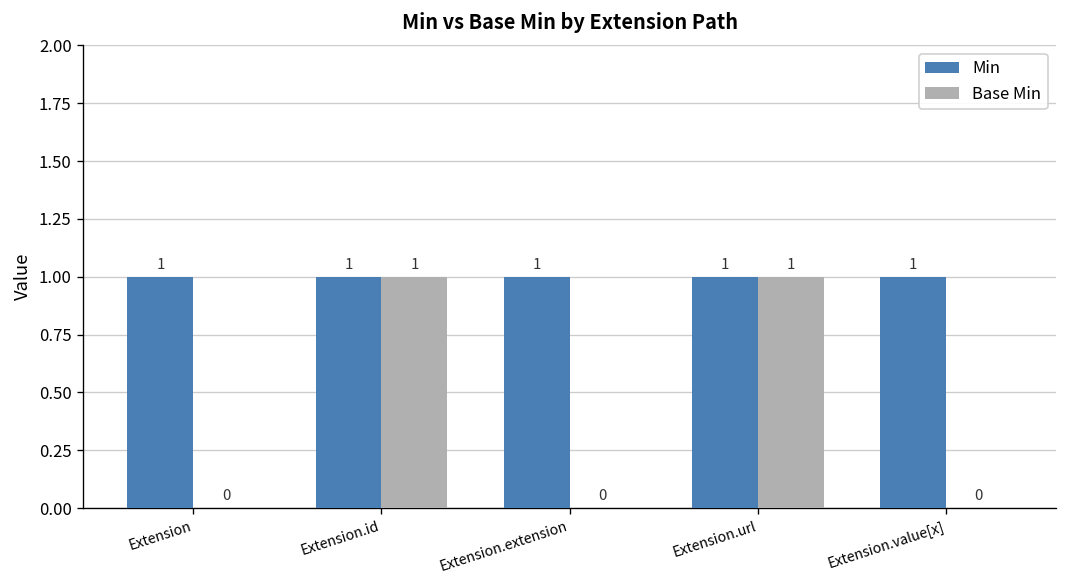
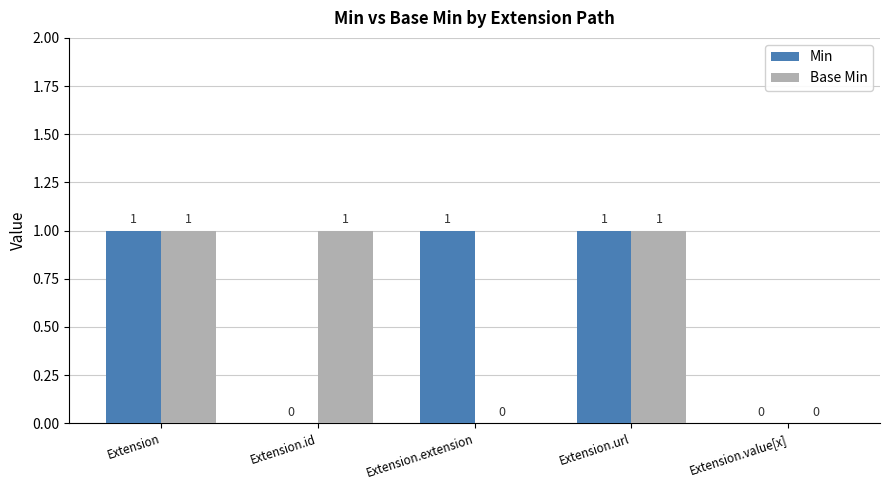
Base Min, Extension: 0 -> 1
Min, Extension.id: 1 -> 0
Min, Extension.value[x]: 1 -> 0
